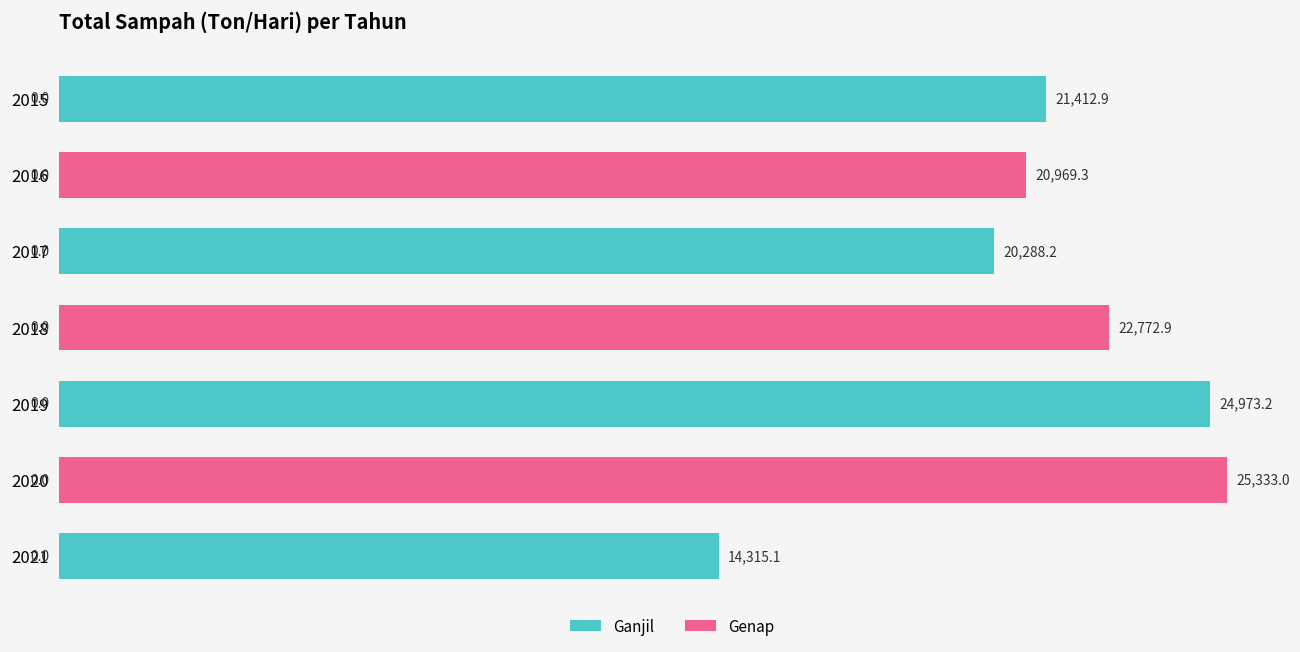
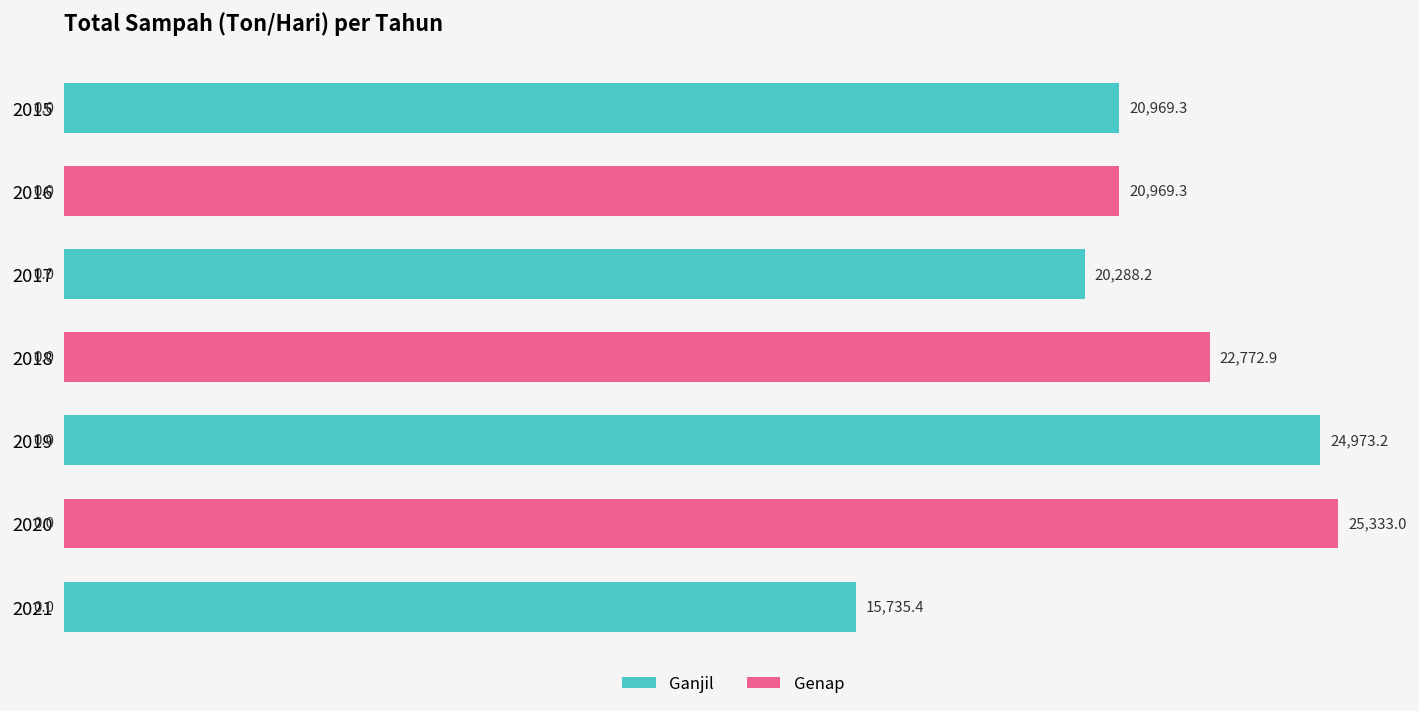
2015: 21,412.9 -> 20,969.3
2021: 14,315.1 -> 15,735.4
